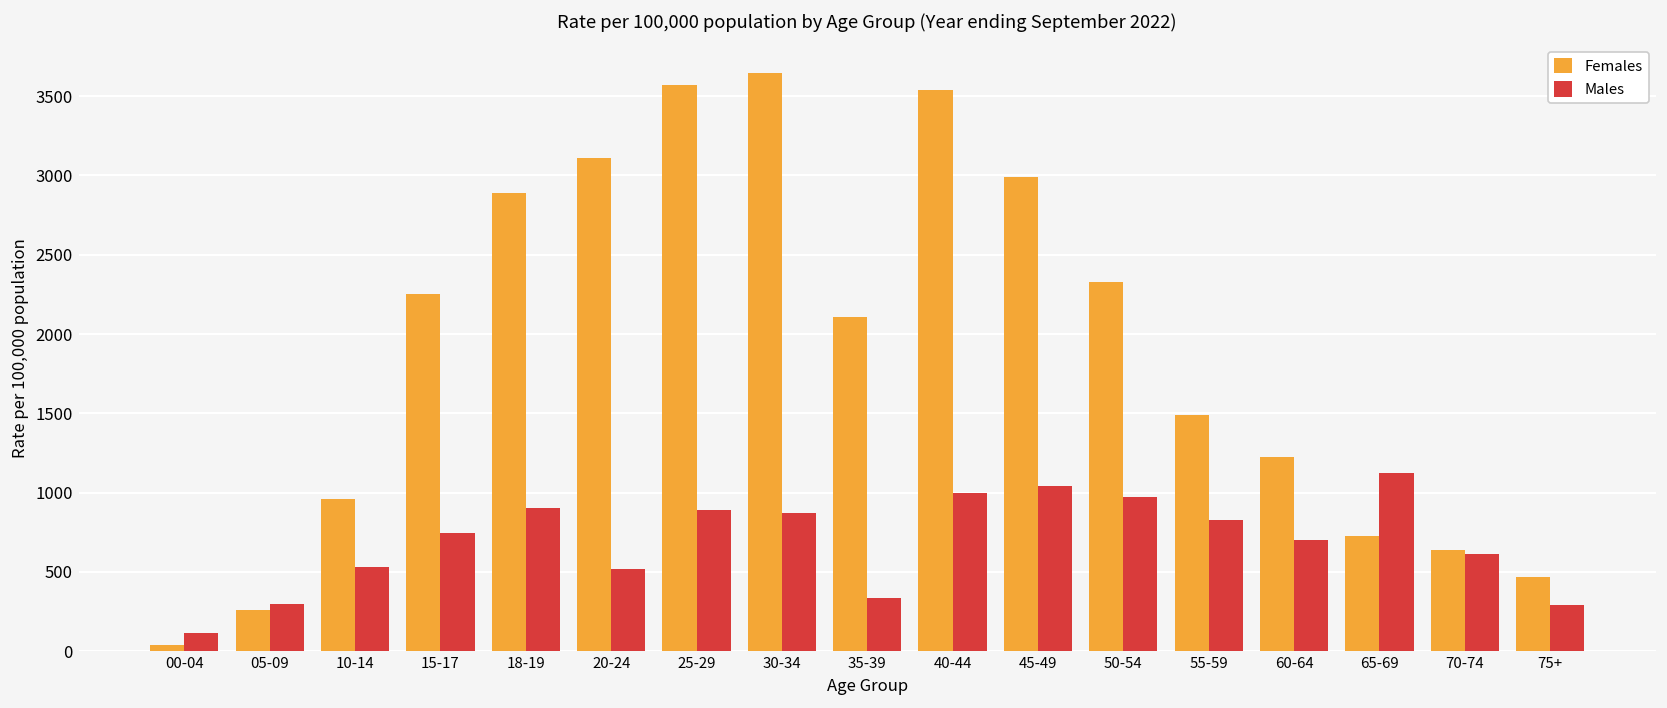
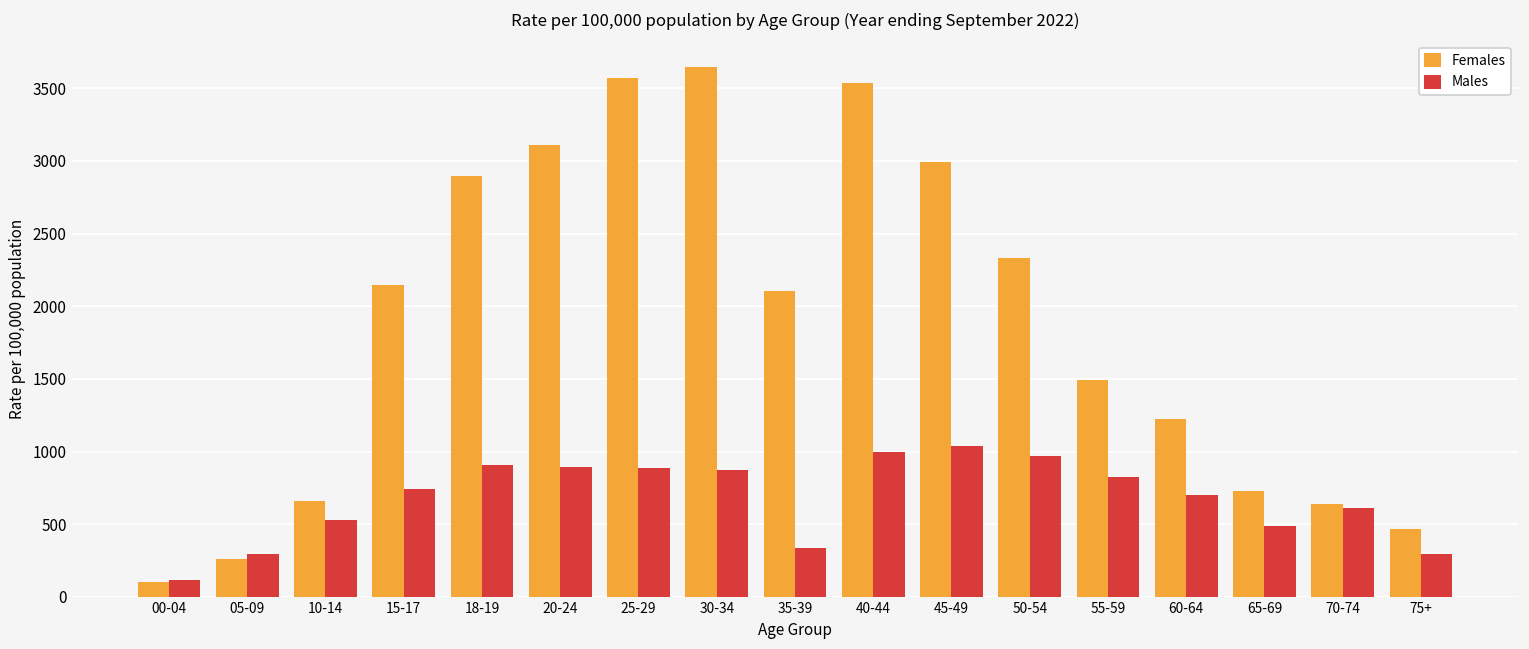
Females, 00-04: 40 -> 100
Females, 10-14: 960 -> 660
Females, 15-17: 2250 -> 2140
Males, 20-24: 520 -> 890
Males, 65-69: 1130 -> 490
